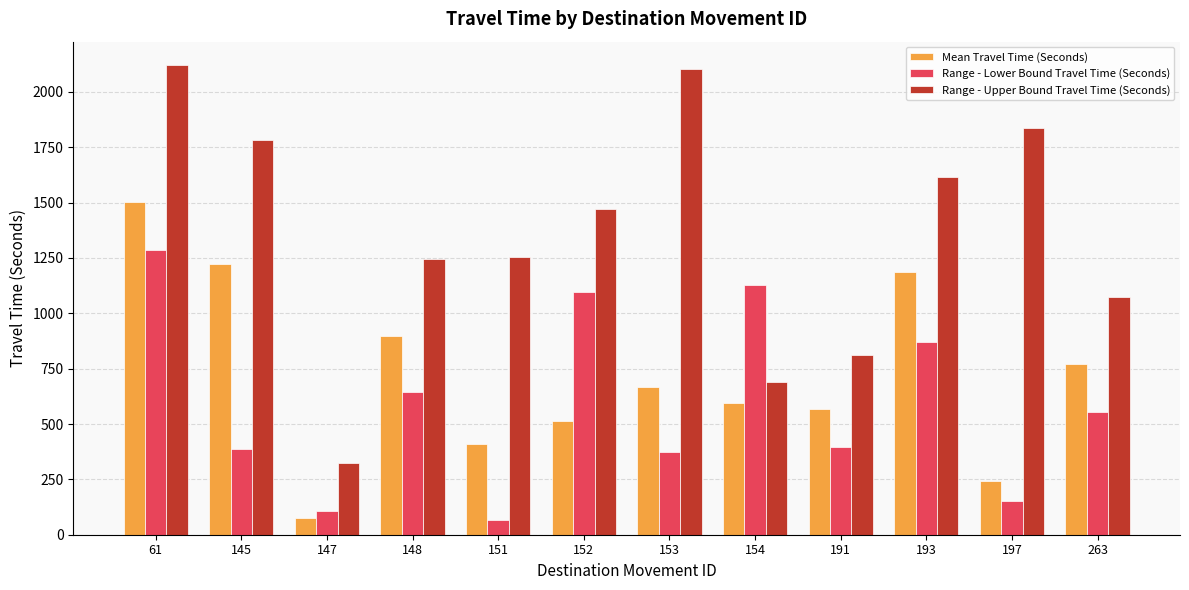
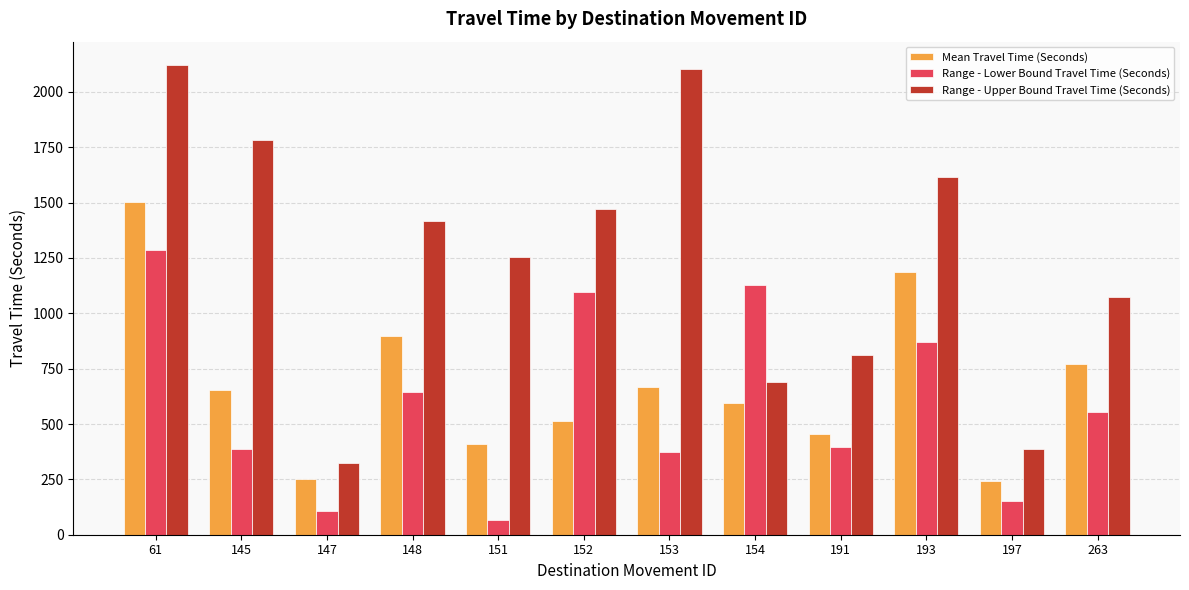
Mean Travel Time (Seconds), 145: 1220 -> 650
Mean Travel Time (Seconds), 147: 80 -> 250
Range - Upper Bound Travel Time (Seconds), 148: 1240 -> 1420
Mean Travel Time (Seconds), 191: 570 -> 460
Range - Upper Bound Travel Time (Seconds), 197: 1840 -> 390
